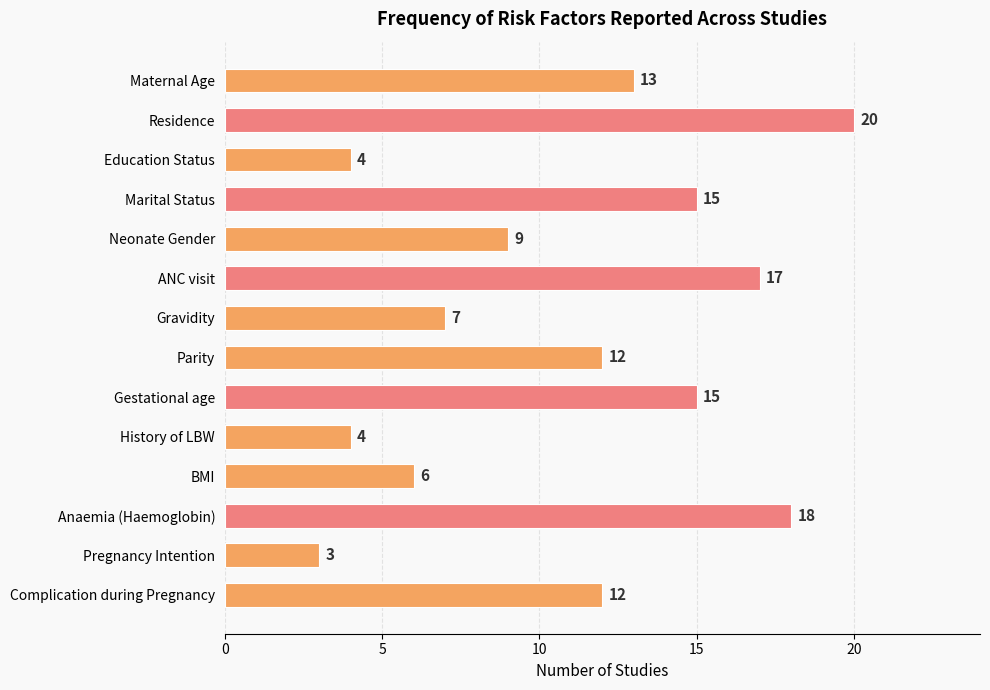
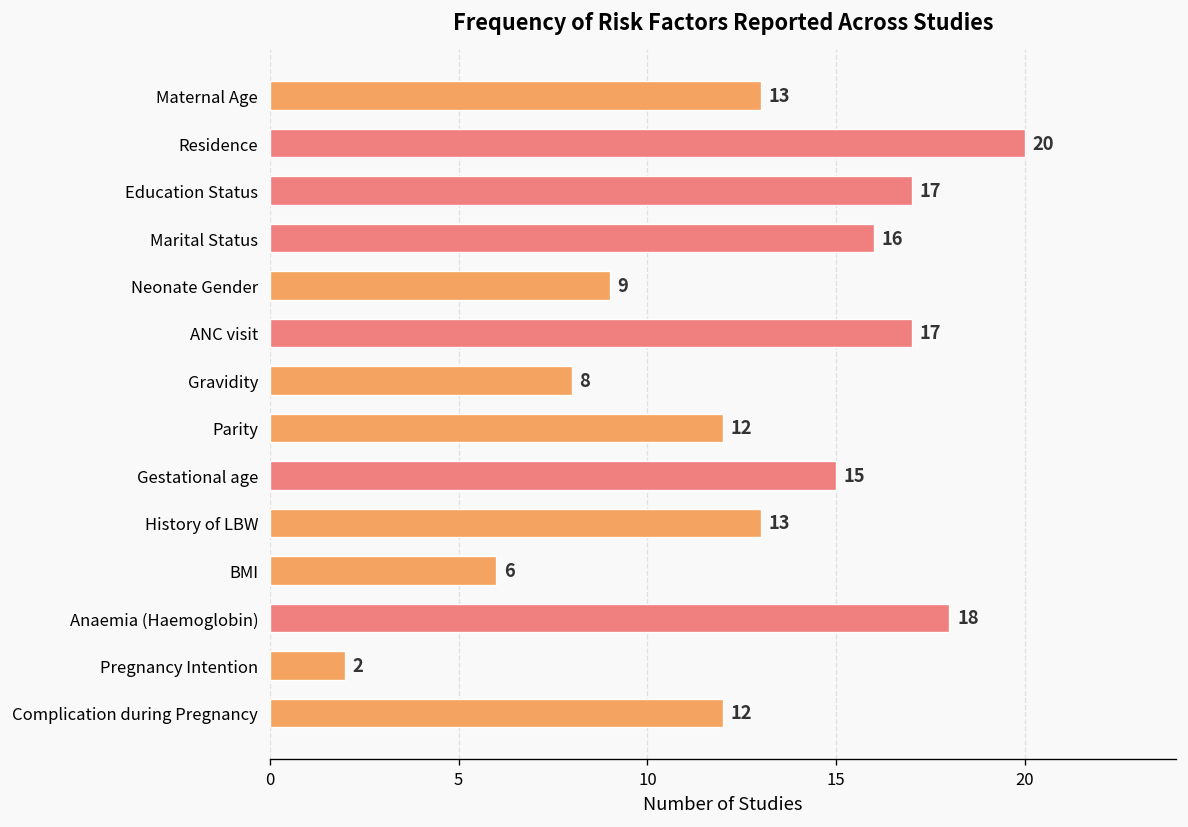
Education Status: 4 -> 17
Marital Status: 15 -> 16
Gravidity: 7 -> 8
History of LBW: 4 -> 13
Pregnancy Intention: 3 -> 2
